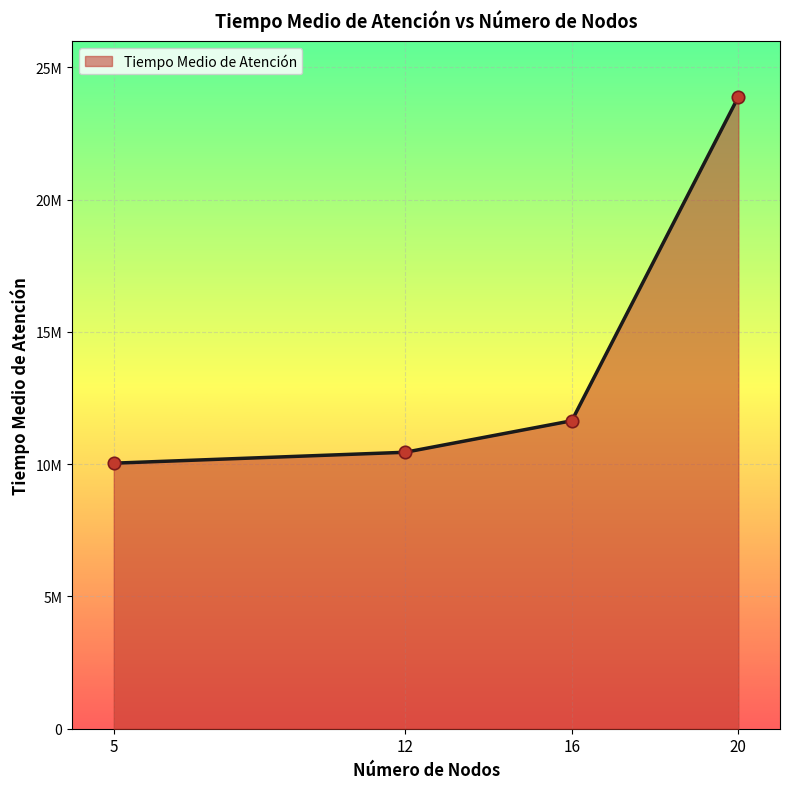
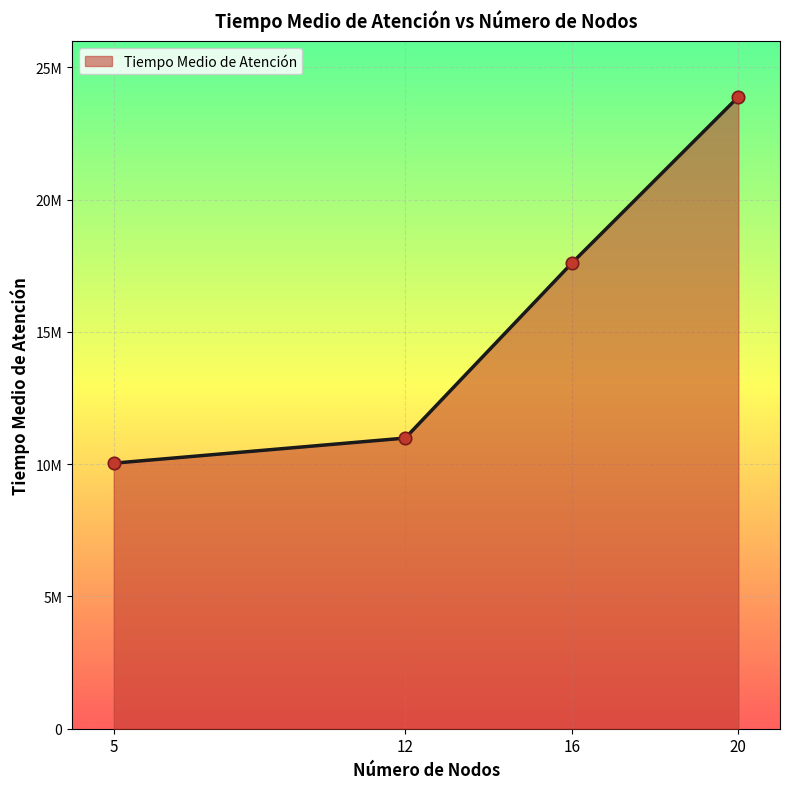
12: 10400000 -> 11000000
16: 11600000 -> 17600000
